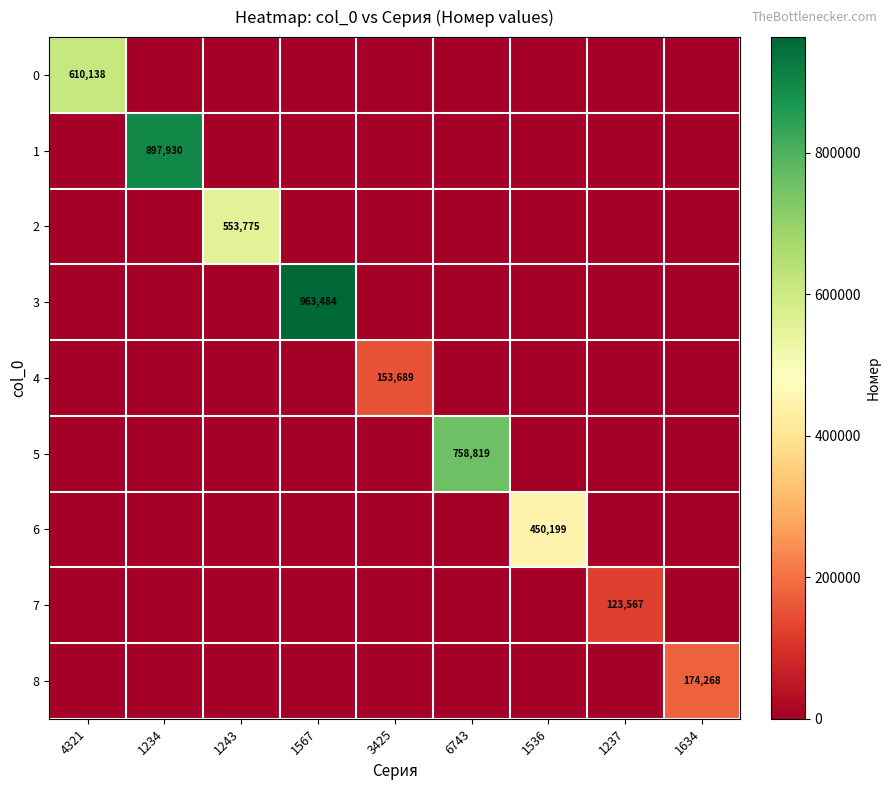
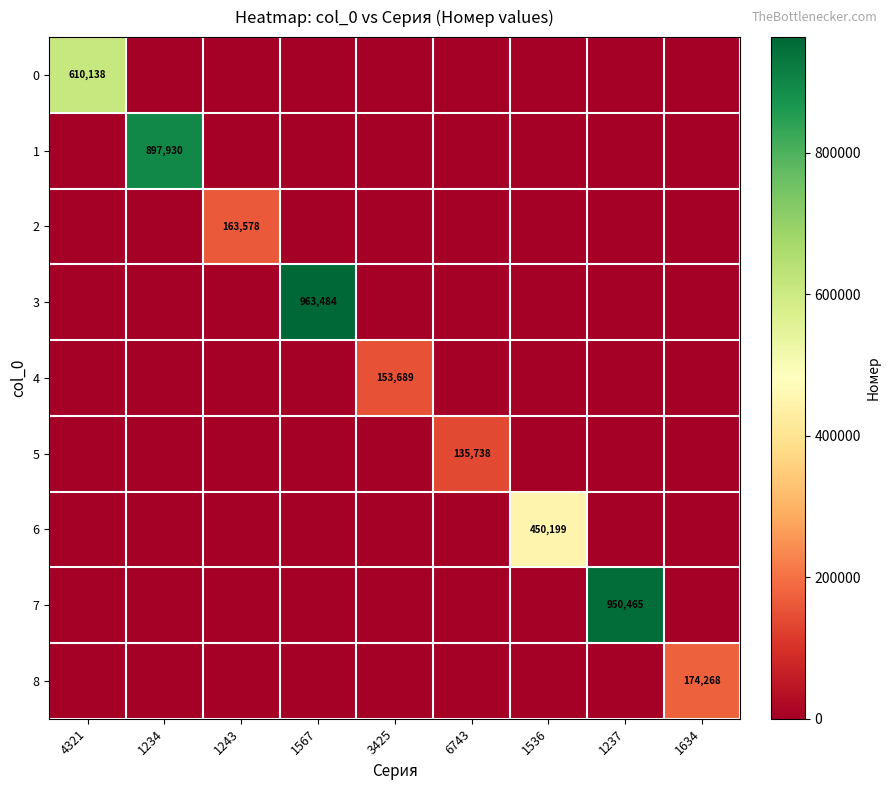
2, 1243: 553,775 -> 163,578
5, 6743: 758,819 -> 135,738
7, 1237: 123,567 -> 950,465
